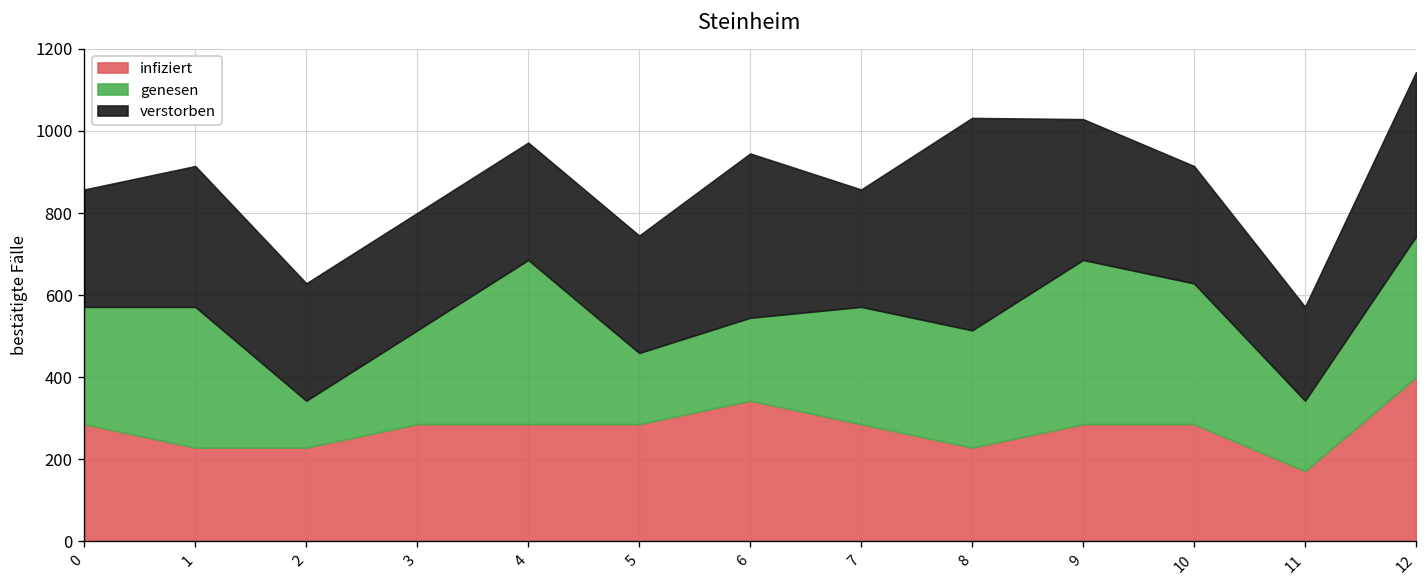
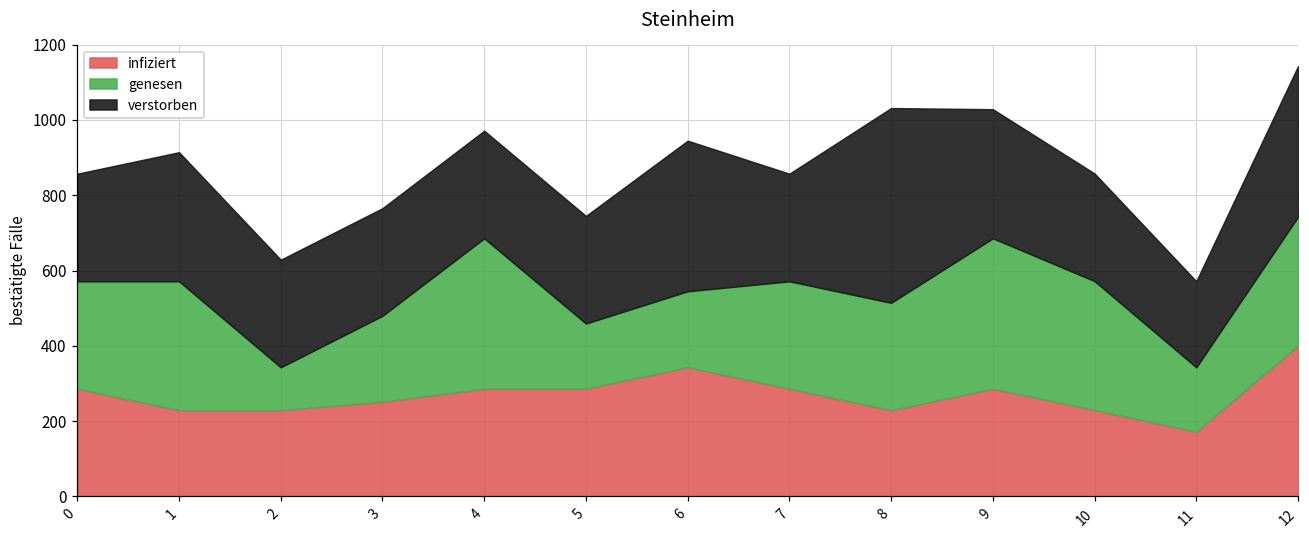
infiziert, 3: 290 -> 250
infiziert, 10: 290 -> 230
